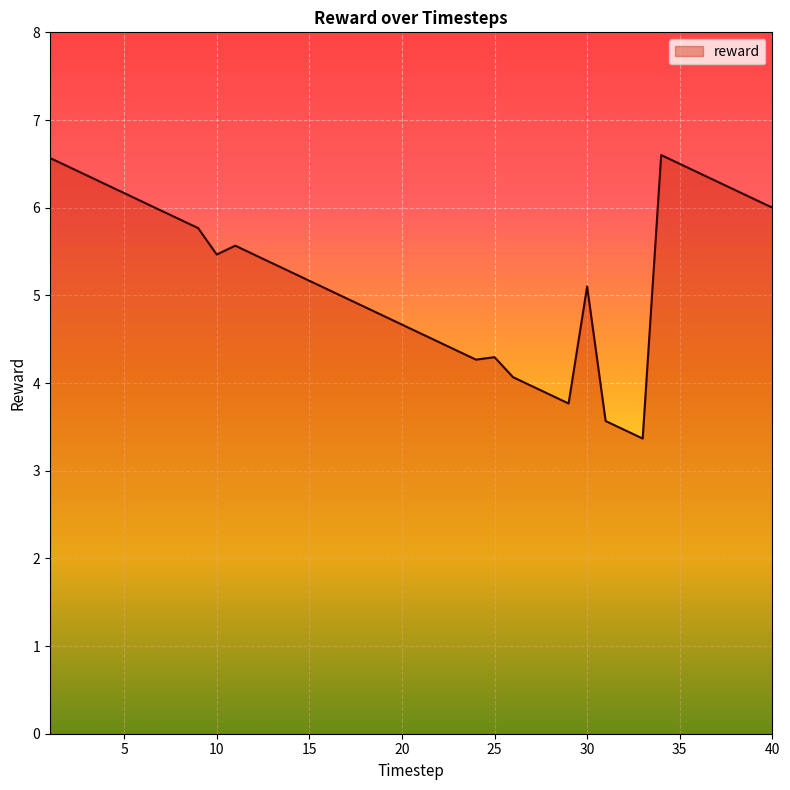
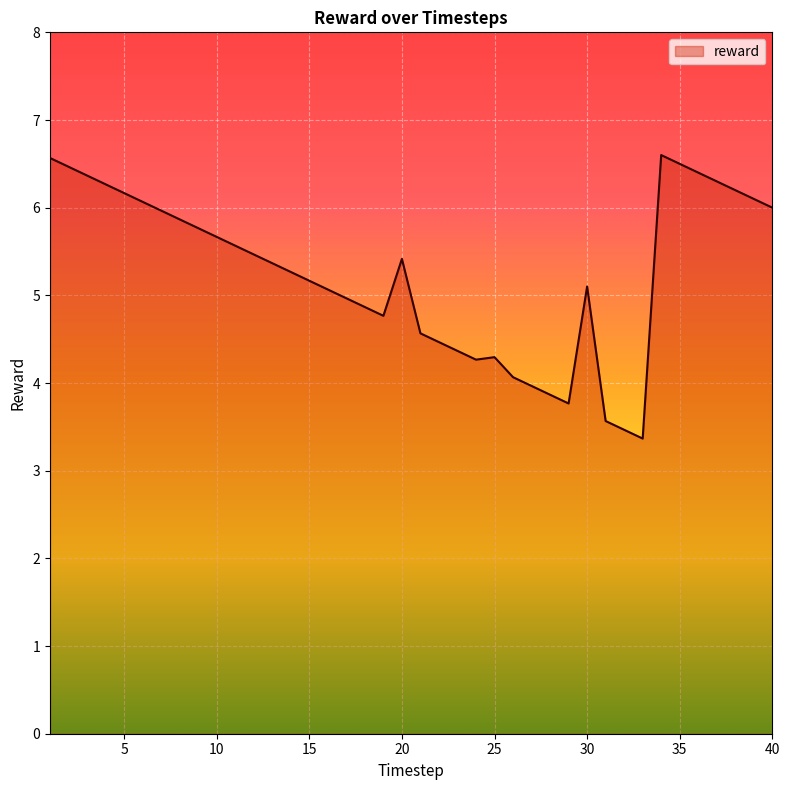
10: 5.5 -> 5.7
20: 4.7 -> 5.4
